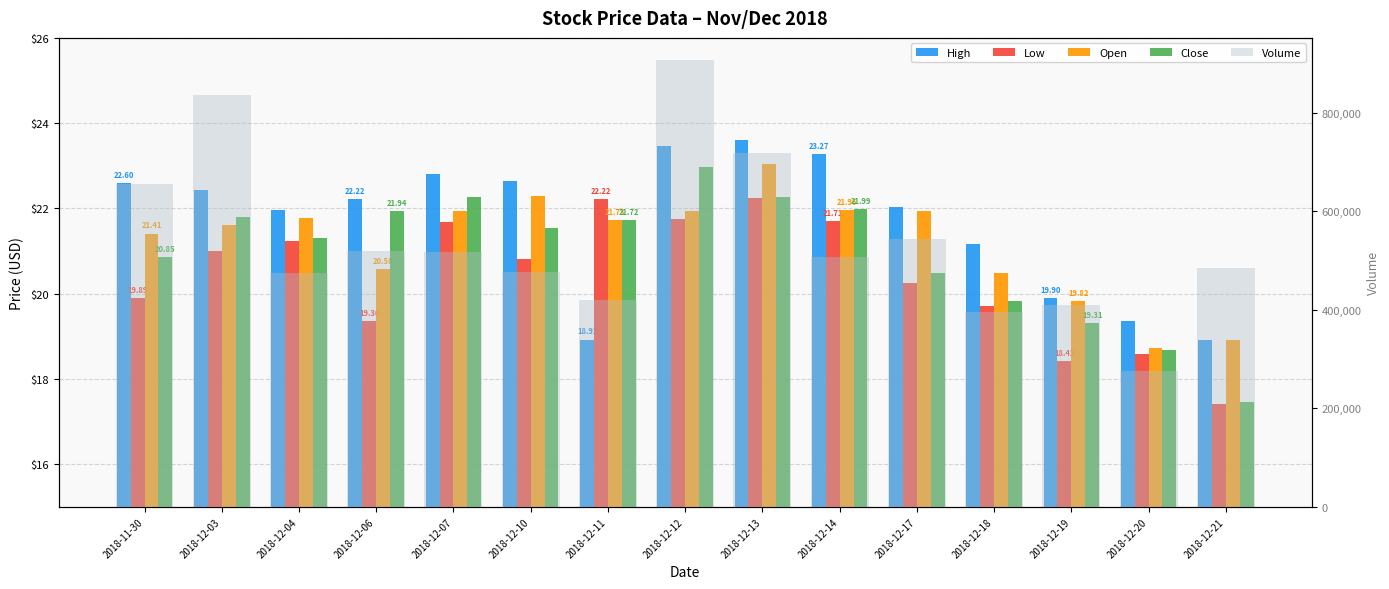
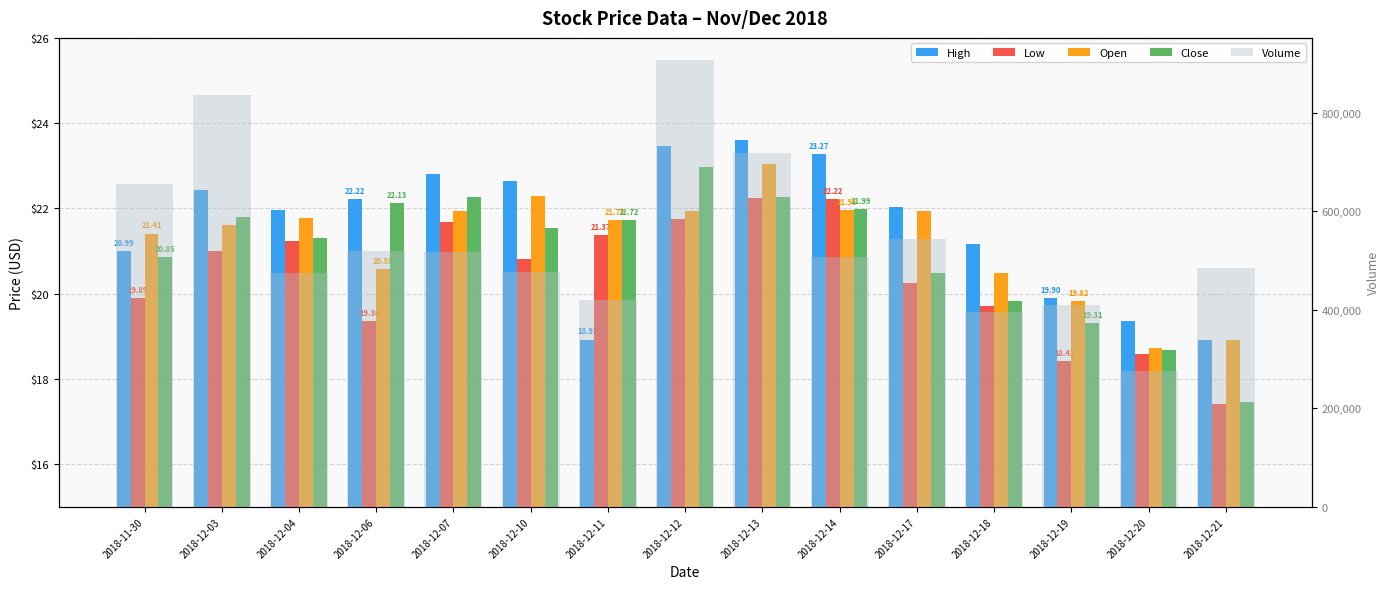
High, 2018-11-30: 22.60 -> 20.99
Close, 2018-12-06: 21.94 -> 22.13
Low, 2018-12-11: 22.22 -> 21.37
Low, 2018-12-14: 21.71 -> 22.22
